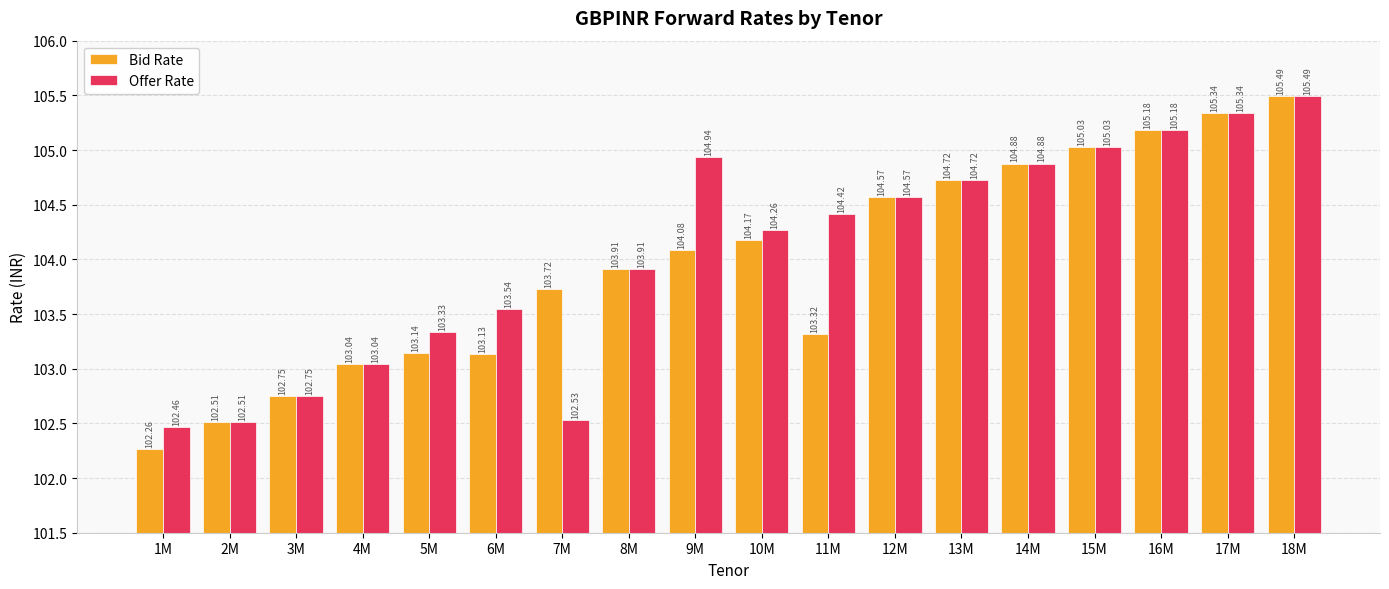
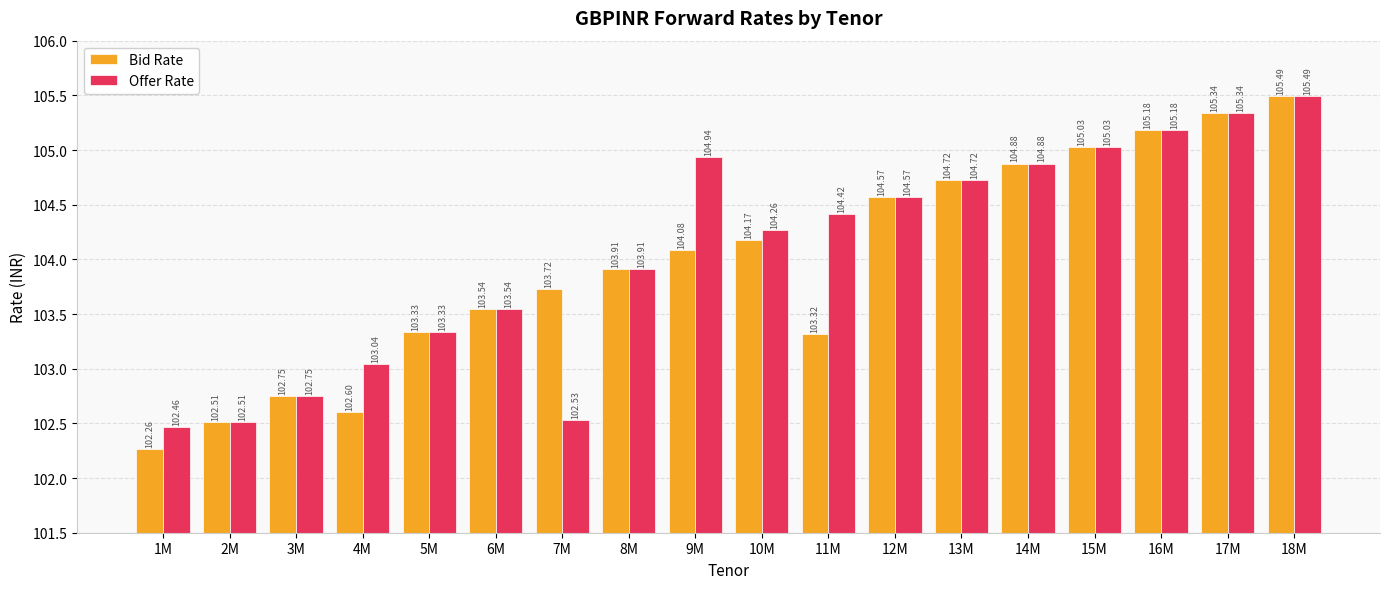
Bid Rate, 4M: 103.04 -> 102.60
Bid Rate, 5M: 103.14 -> 103.33
Bid Rate, 6M: 103.13 -> 103.54
